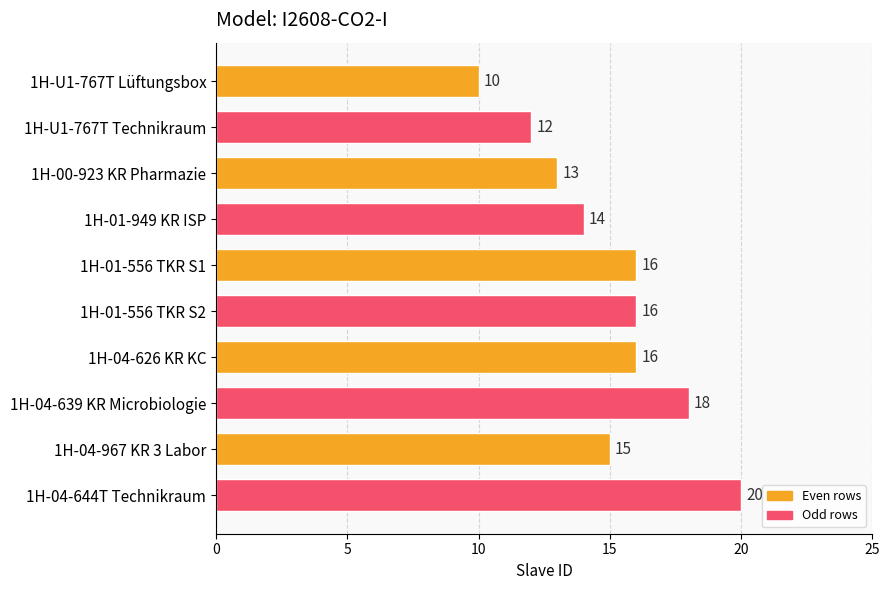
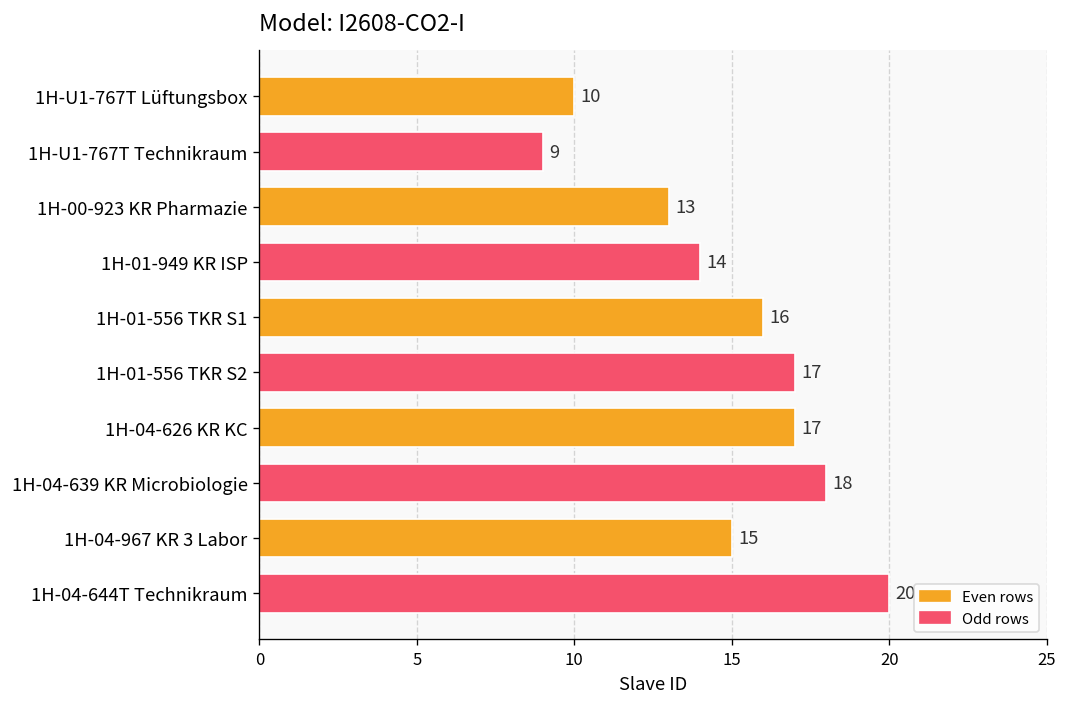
1H-U1-767T Technikraum: 12 -> 9
1H-01-556 TKR S2: 16 -> 17
1H-04-626 KR KC: 16 -> 17
